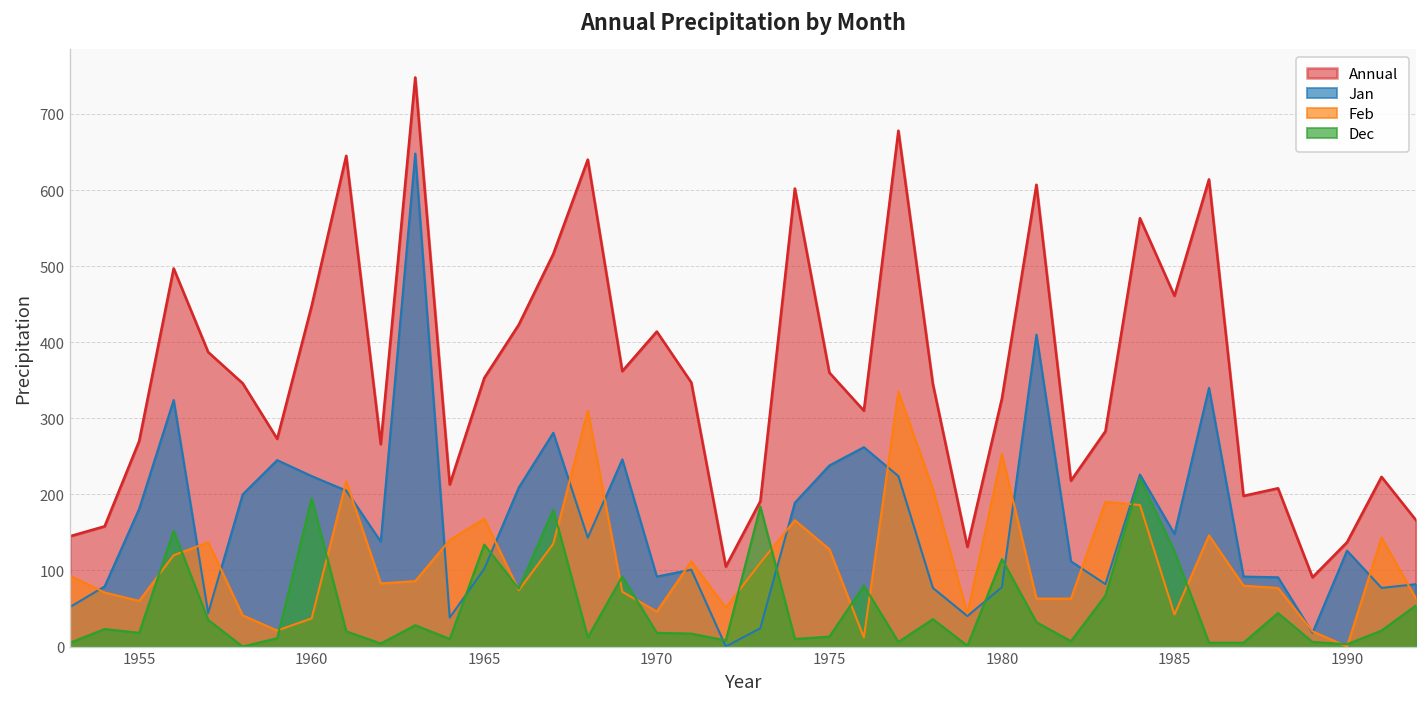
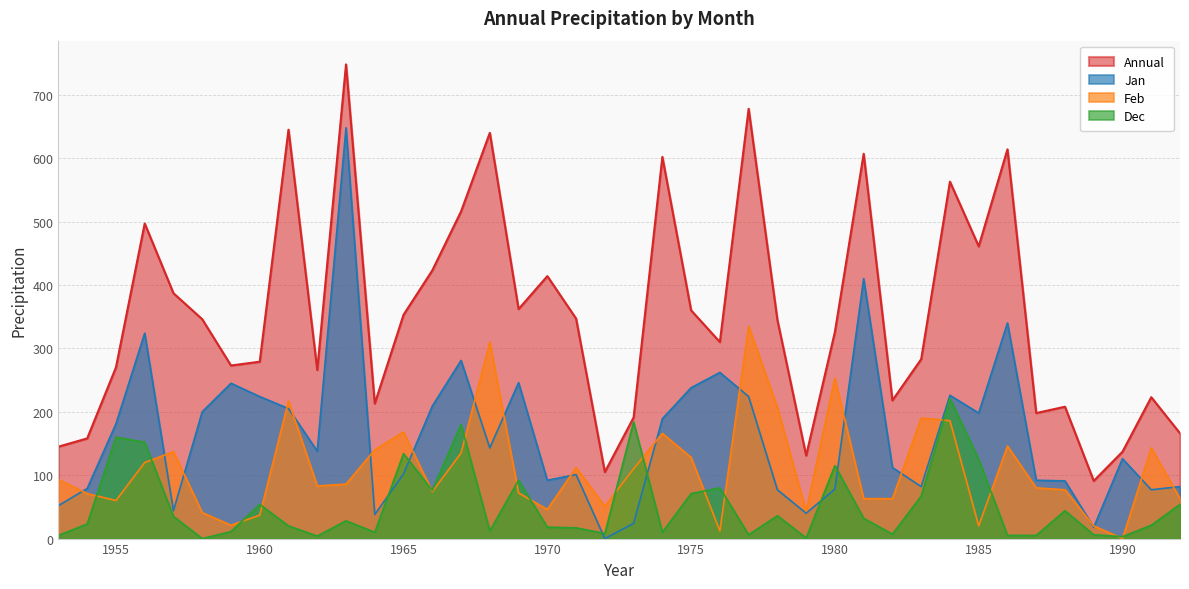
Dec, 1955: 20 -> 160
Annual, 1960: 450 -> 280
Dec, 1960: 200 -> 50
Dec, 1975: 10 -> 70
Jan, 1985: 150 -> 200
Feb, 1985: 40 -> 20
